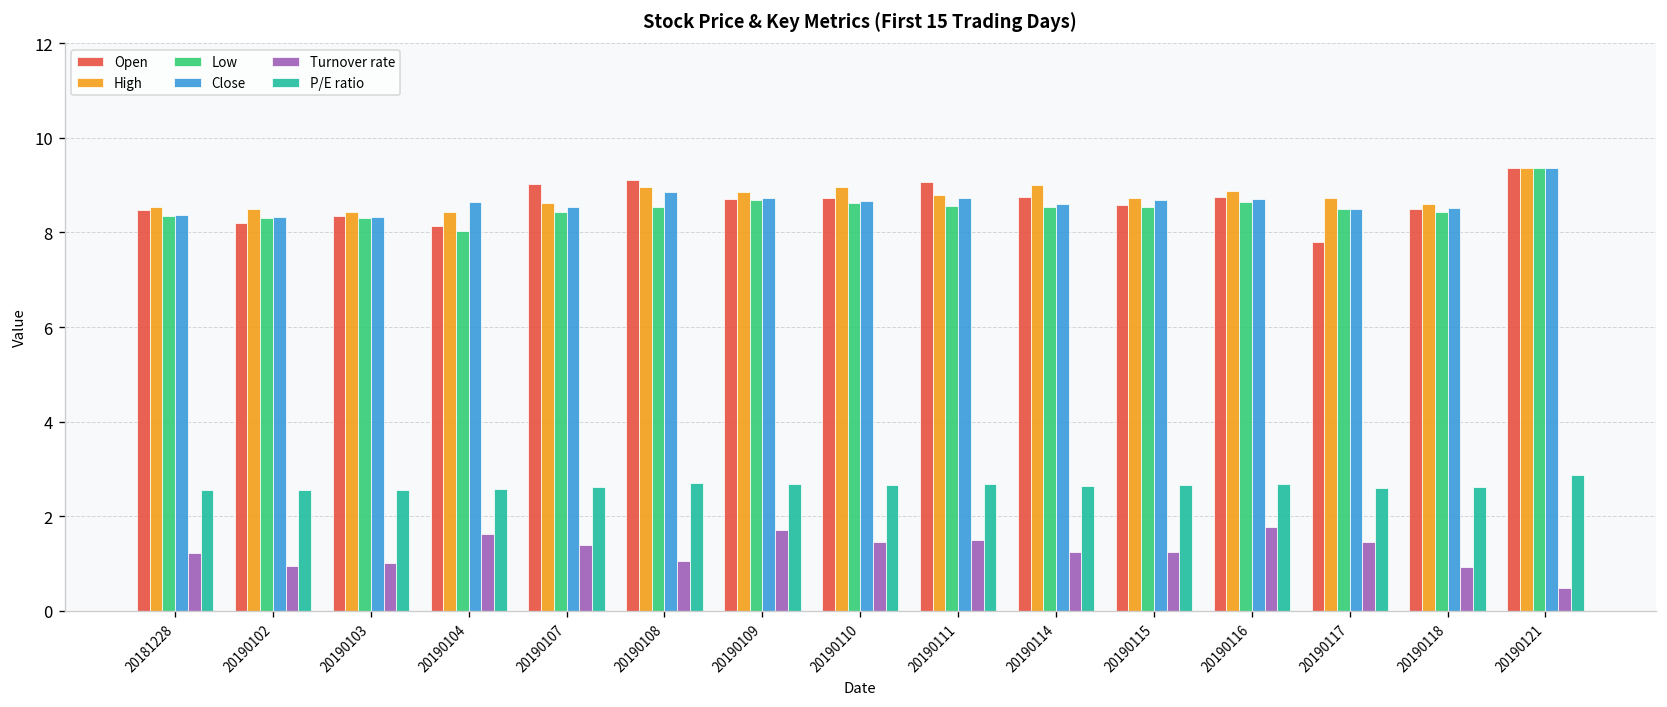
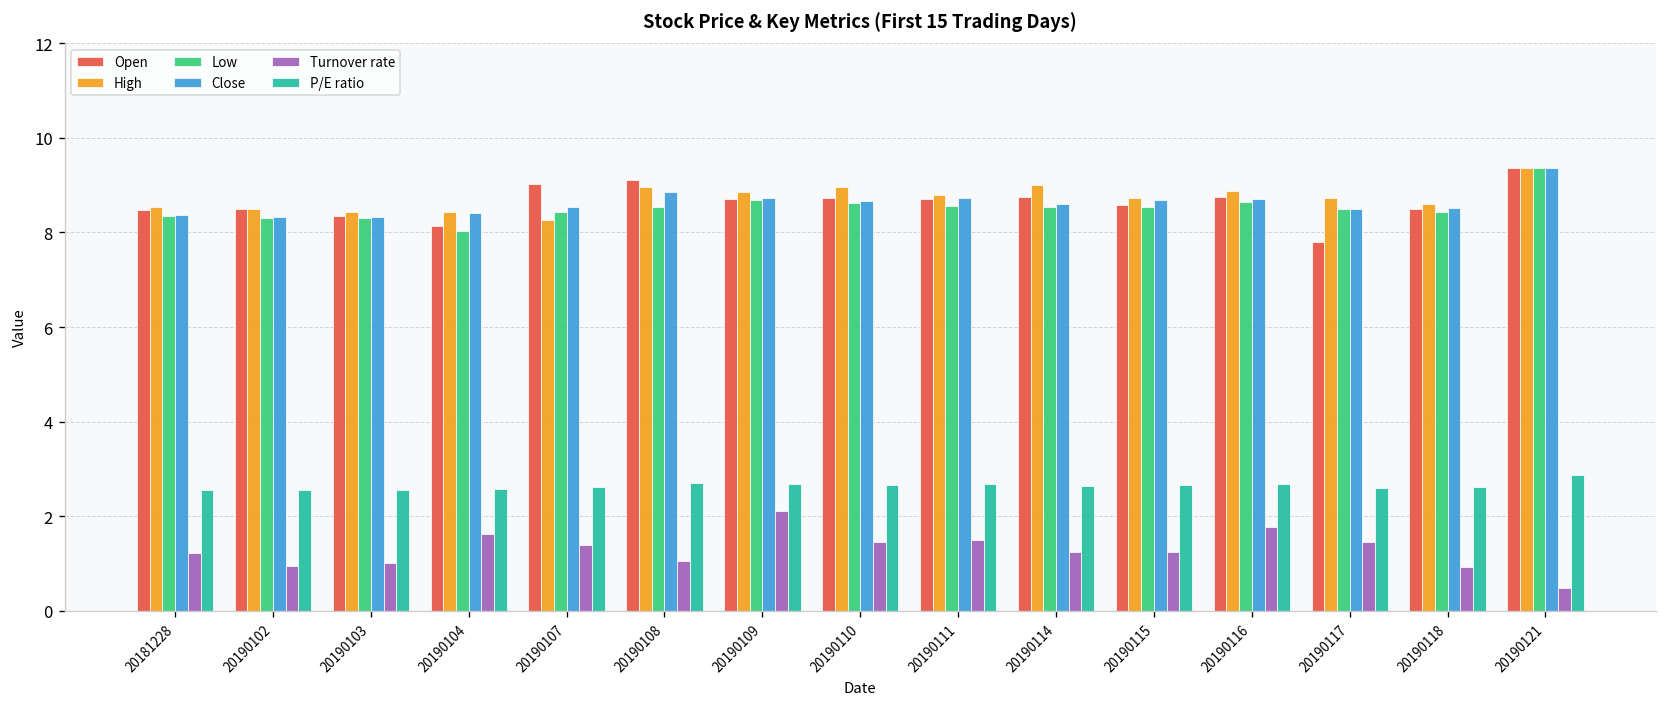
Open, 20190102: 8.2 -> 8.5
Close, 20190104: 8.7 -> 8.4
High, 20190107: 8.6 -> 8.3
Turnover rate, 20190109: 1.7 -> 2.1
Open, 20190111: 9.1 -> 8.7
